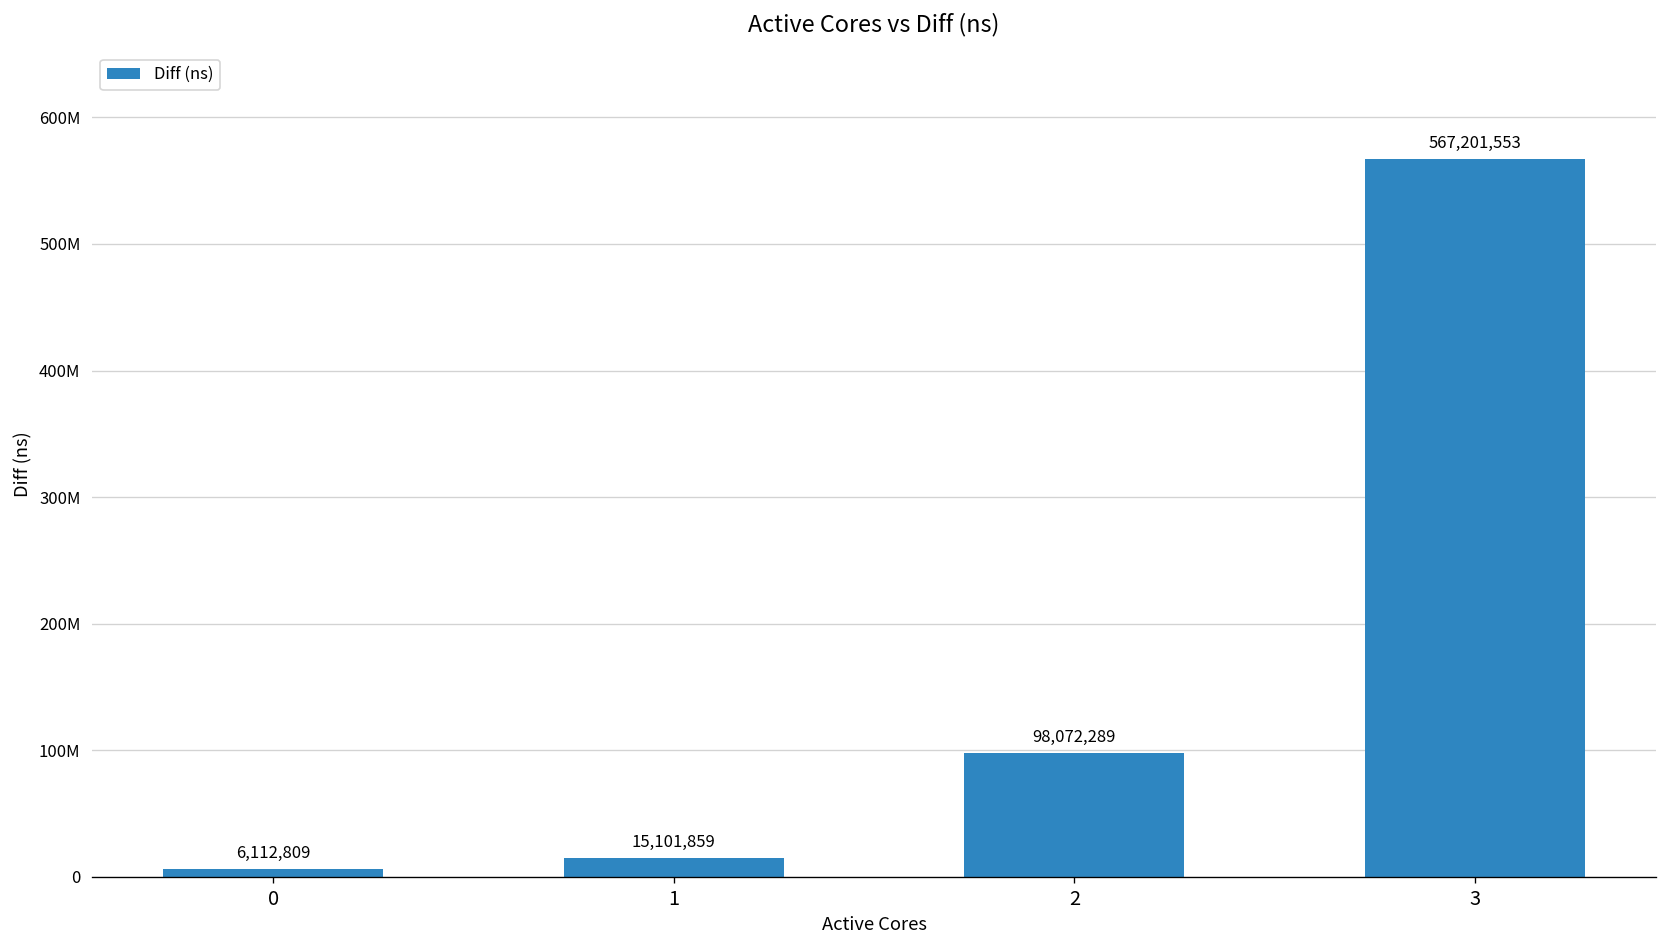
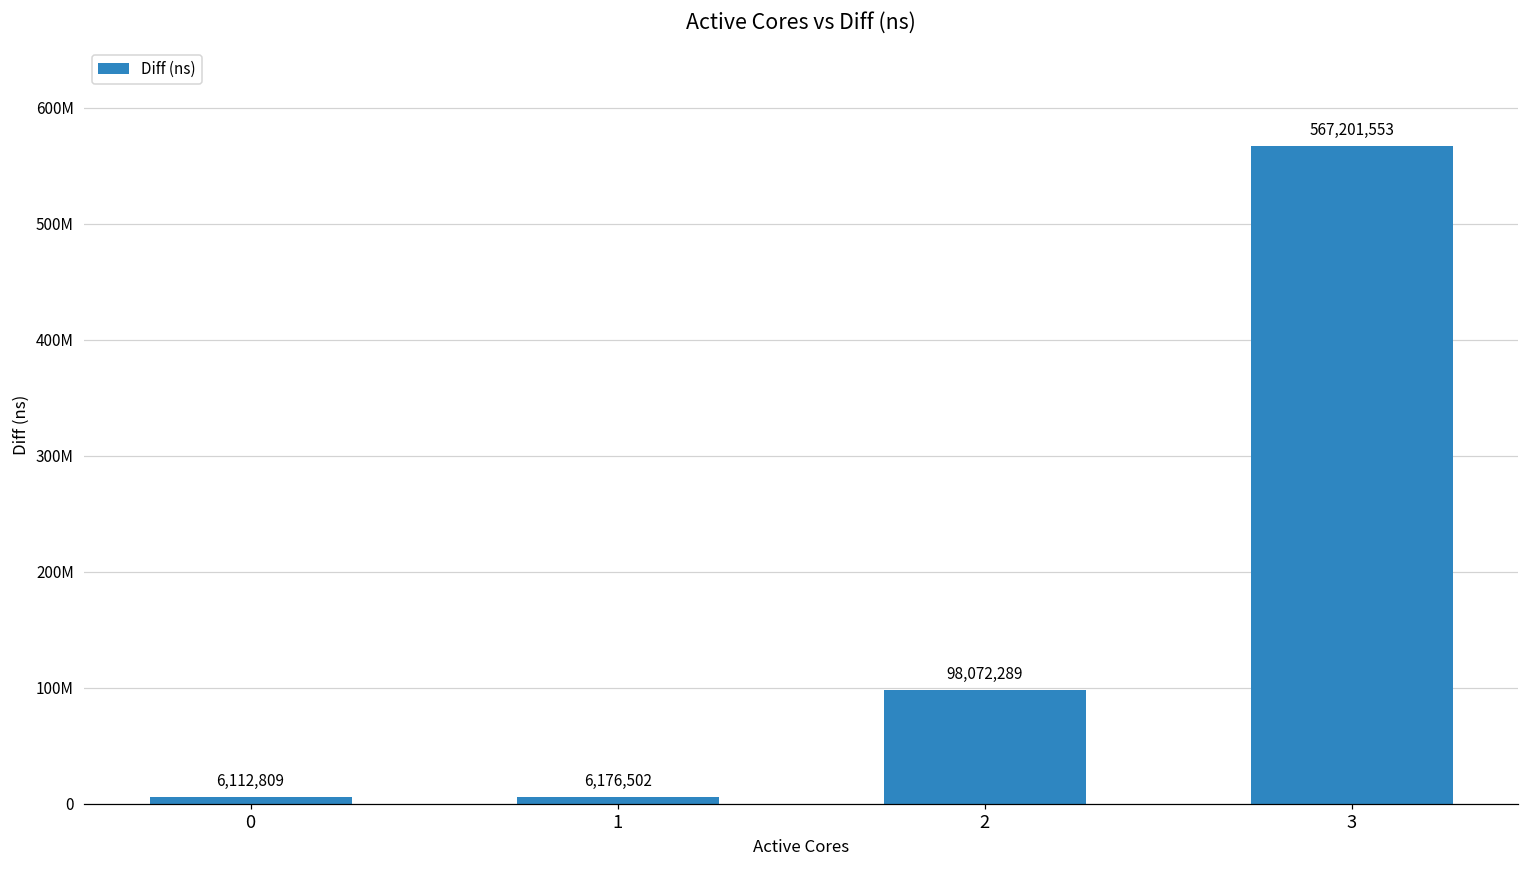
1: 15,101,859 -> 6,176,502
